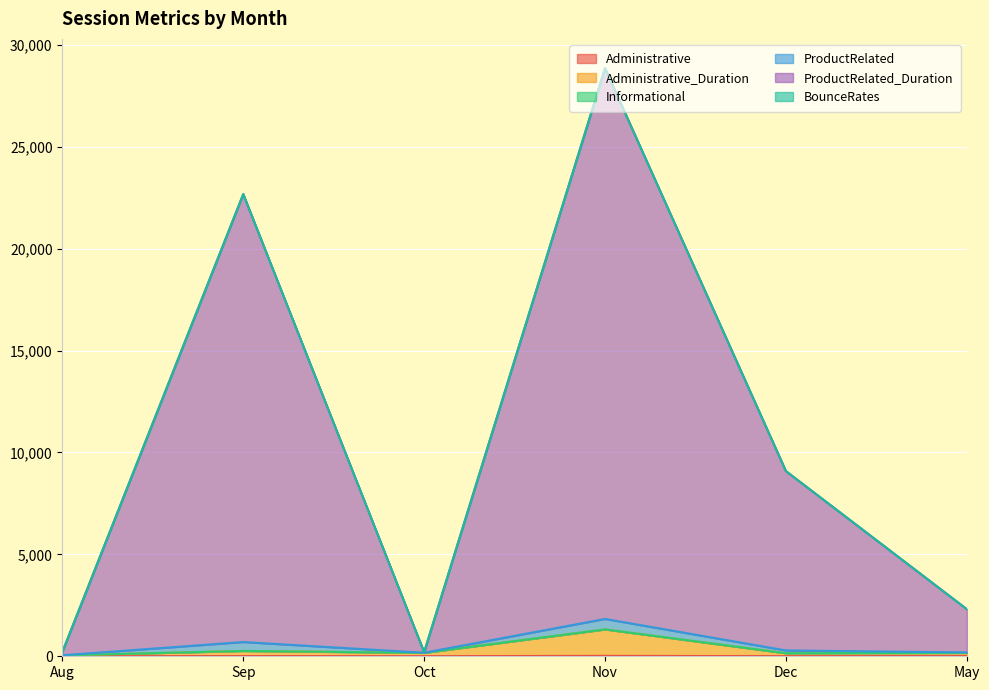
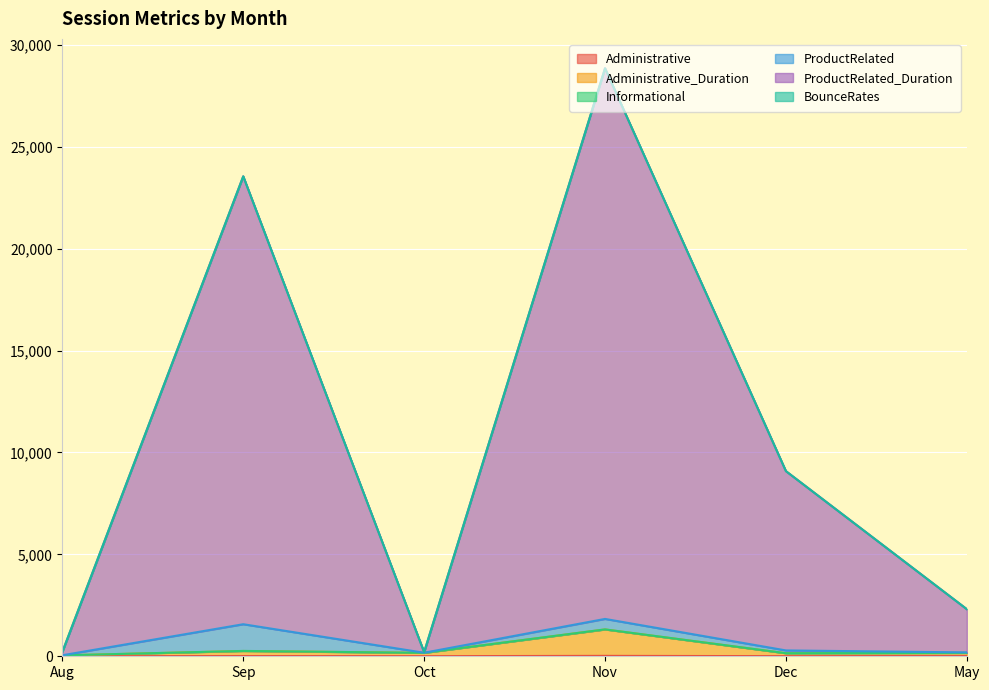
ProductRelated, Sep: 400 -> 1,300
